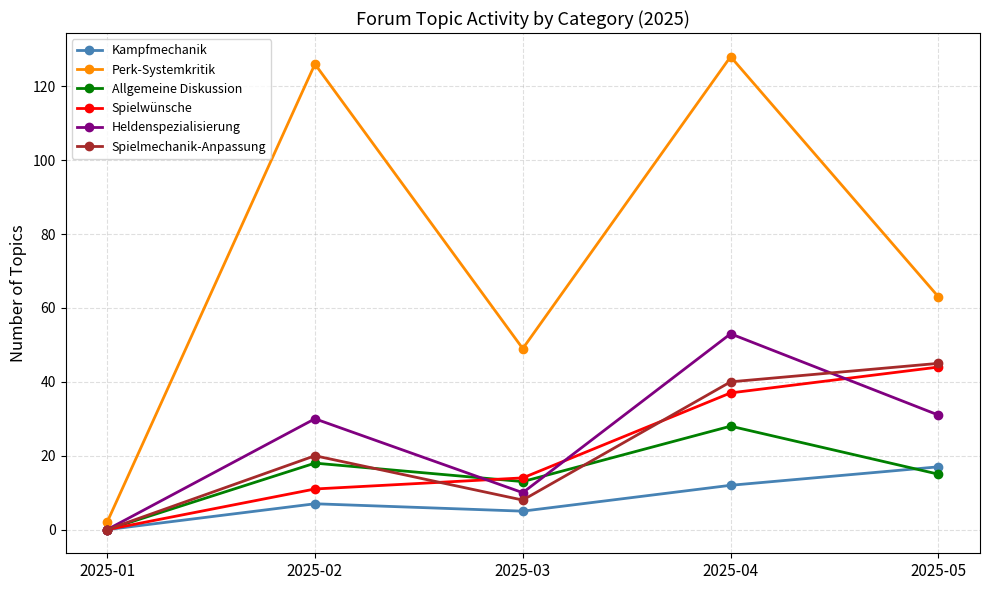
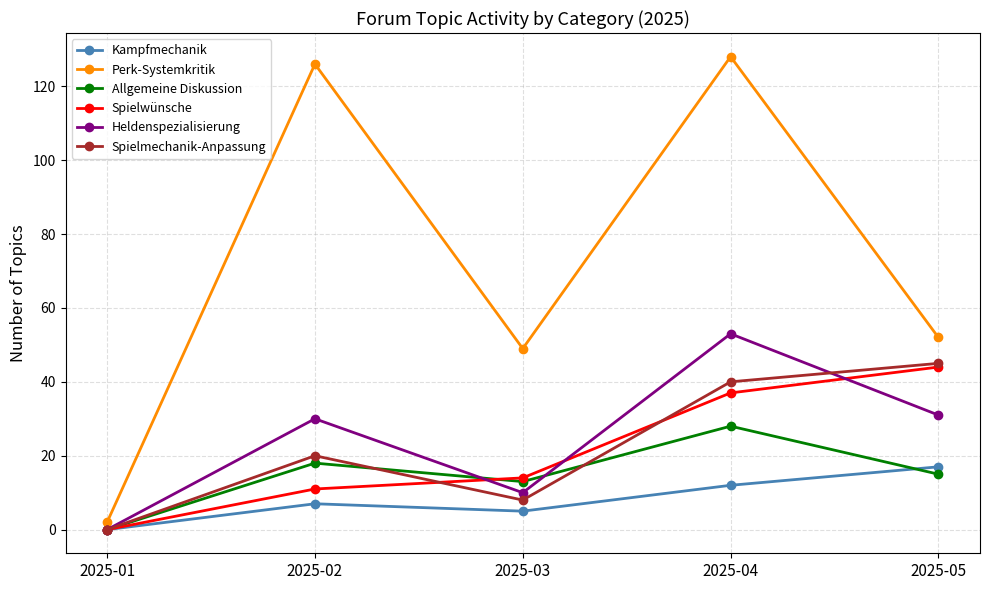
Perk-Systemkritik, 2025-05: 63 -> 52
